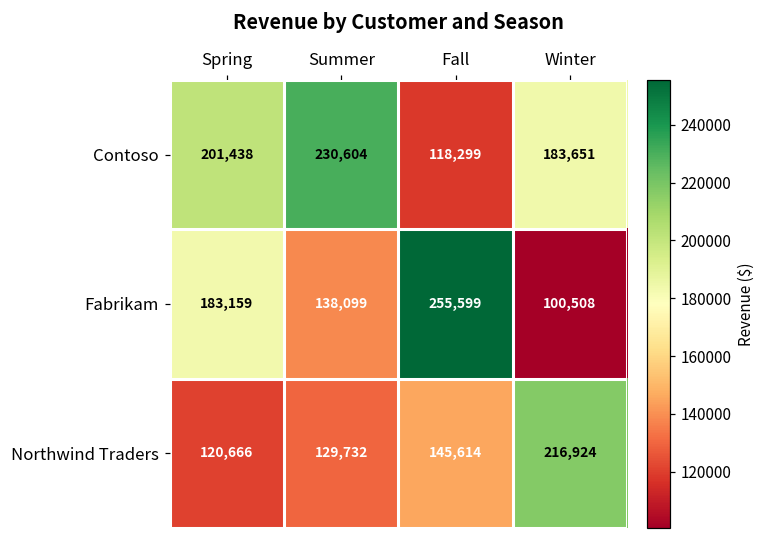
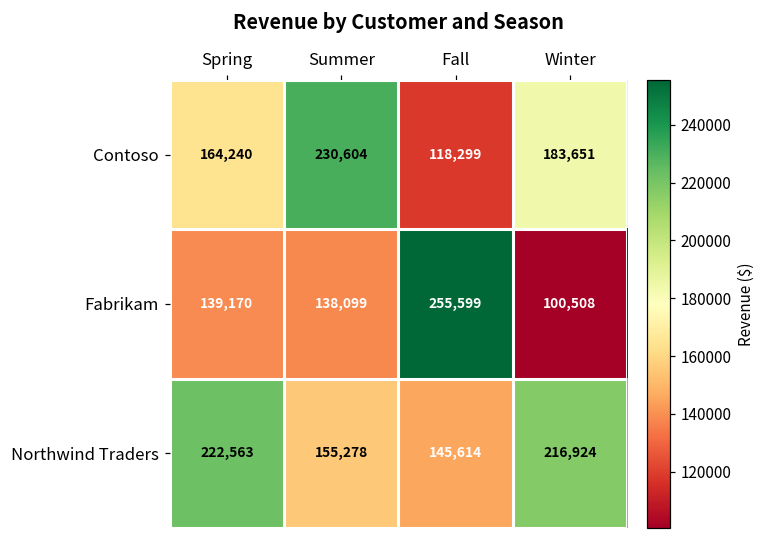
Contoso, Spring: 201,438 -> 164,240
Fabrikam, Spring: 183,159 -> 139,170
Northwind Traders, Spring: 120,666 -> 222,563
Northwind Traders, Summer: 129,732 -> 155,278
